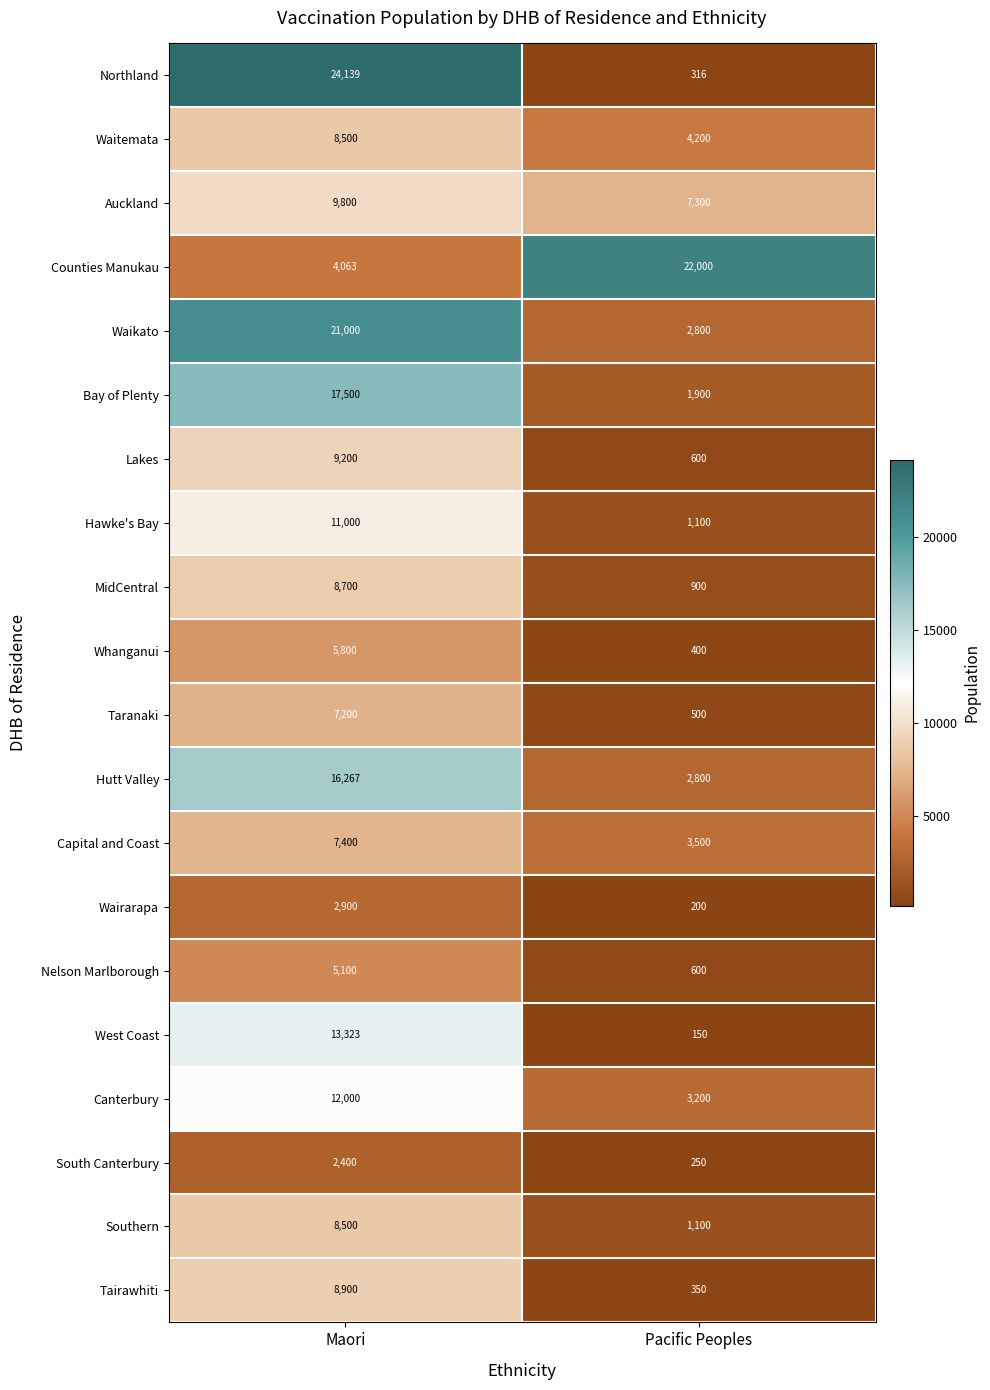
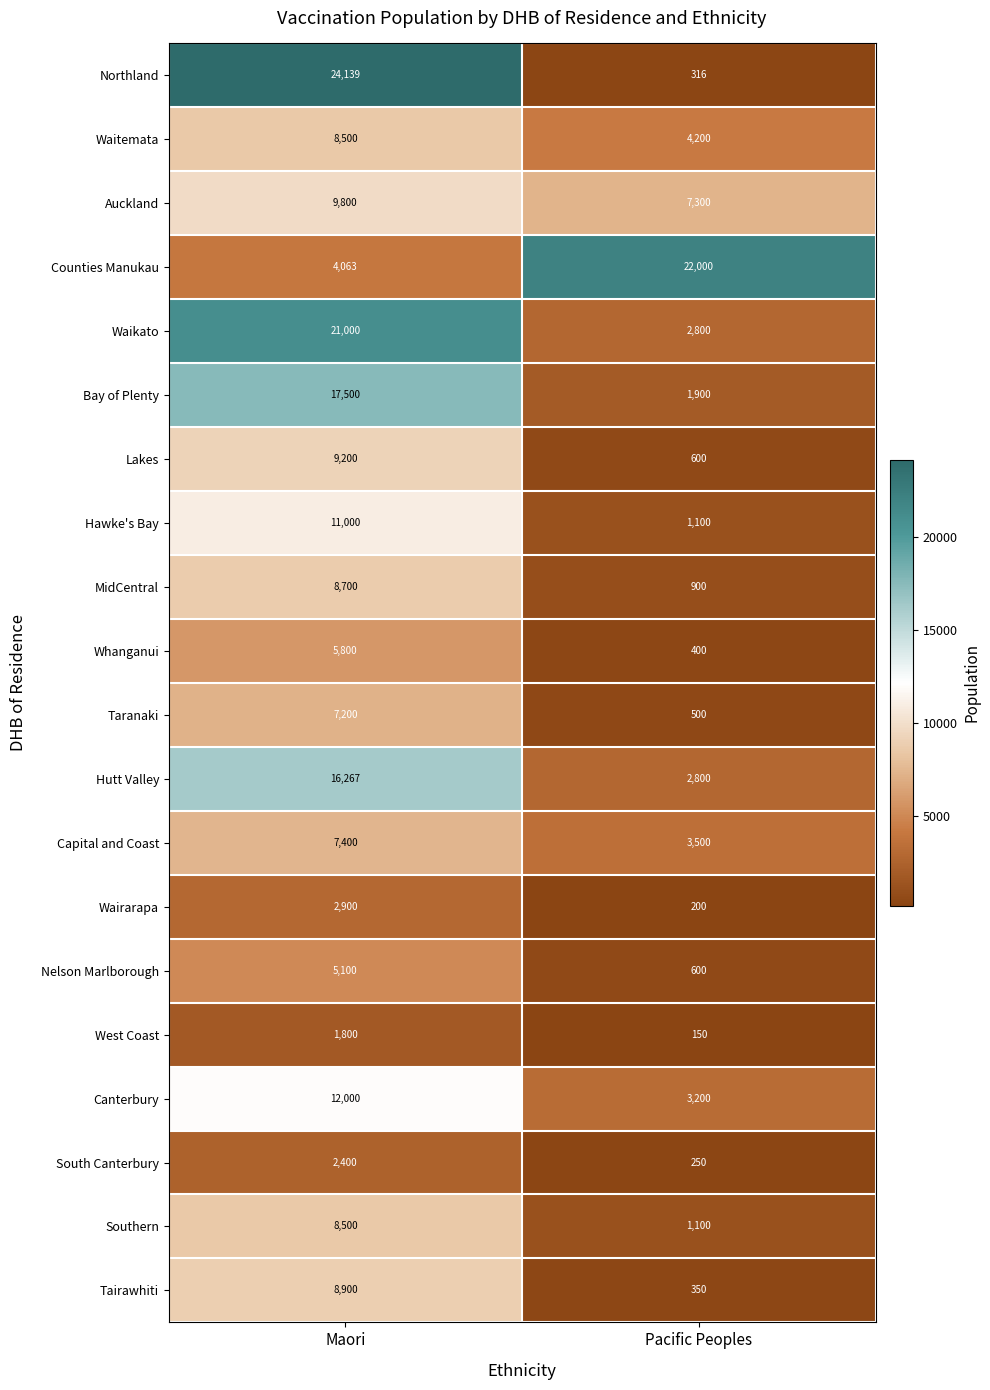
West Coast, Maori: 13,323 -> 1,800
